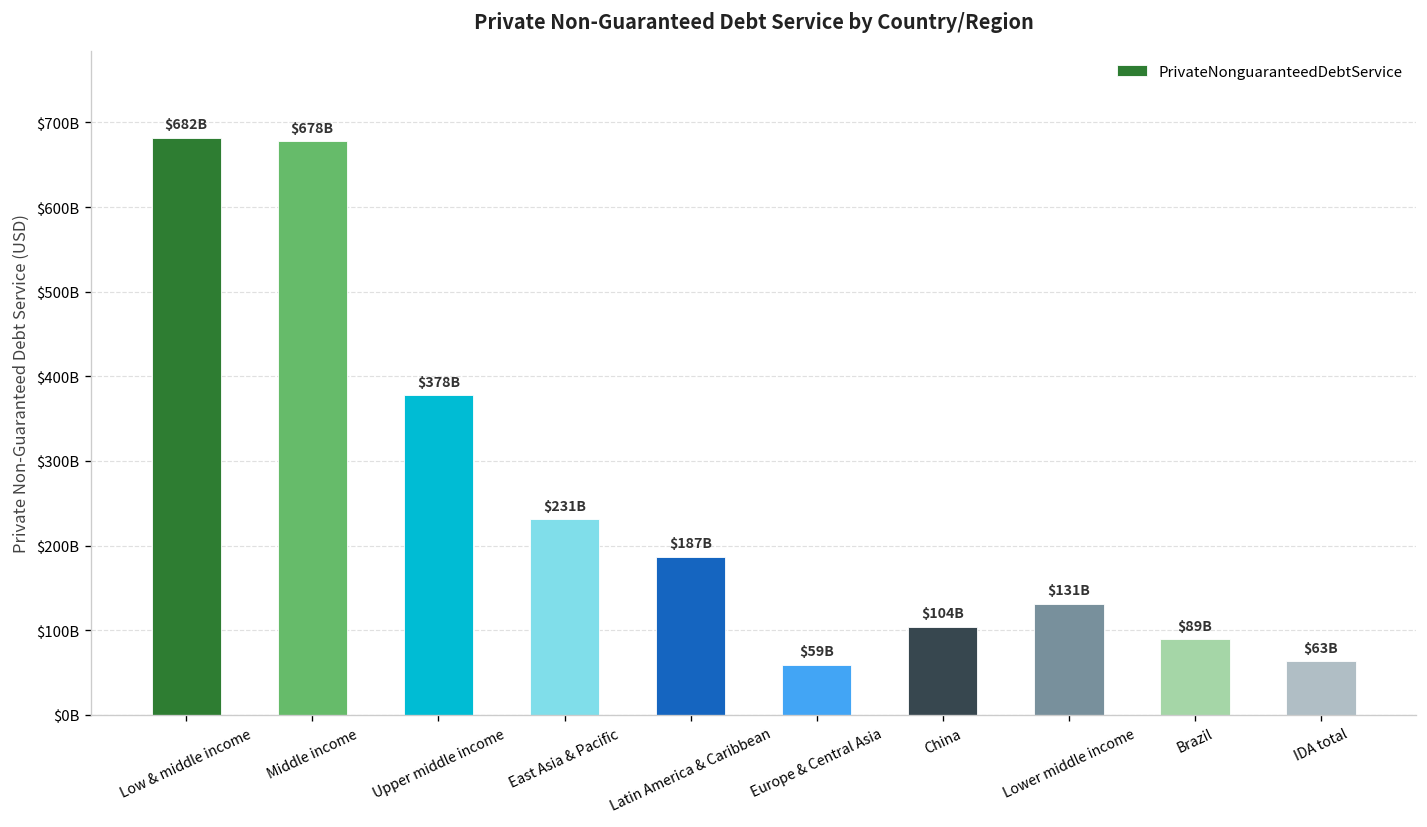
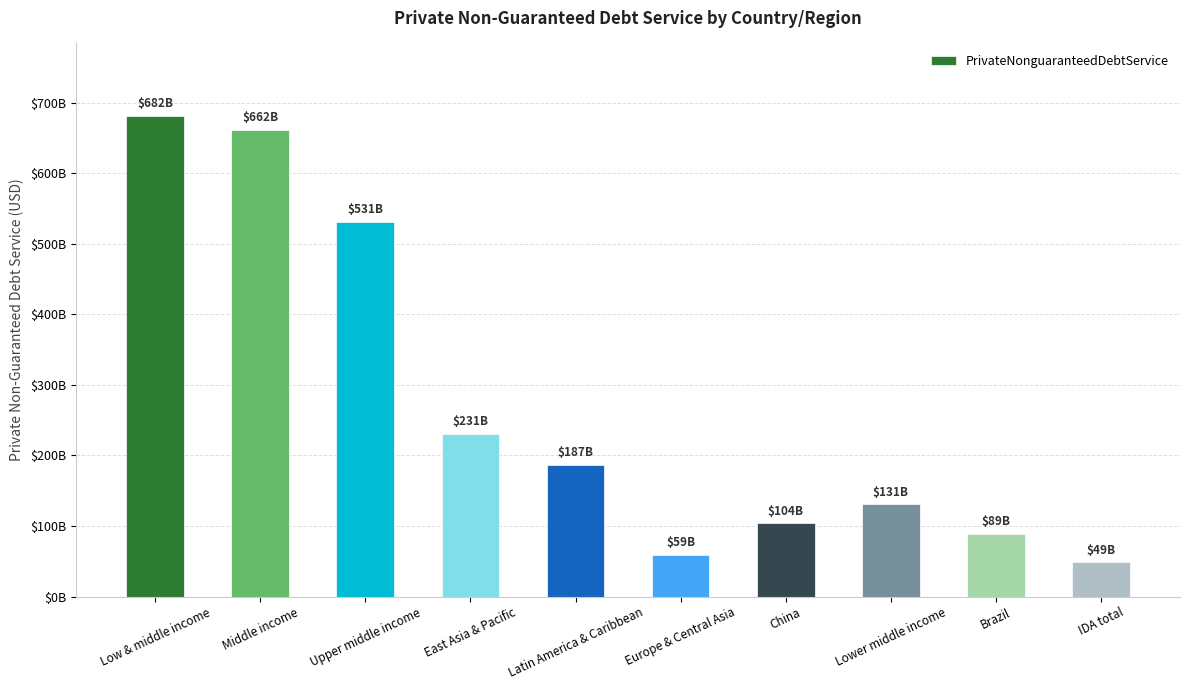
Middle income: $678B -> $662B
Upper middle income: $378B -> $531B
IDA total: $63B -> $49B
